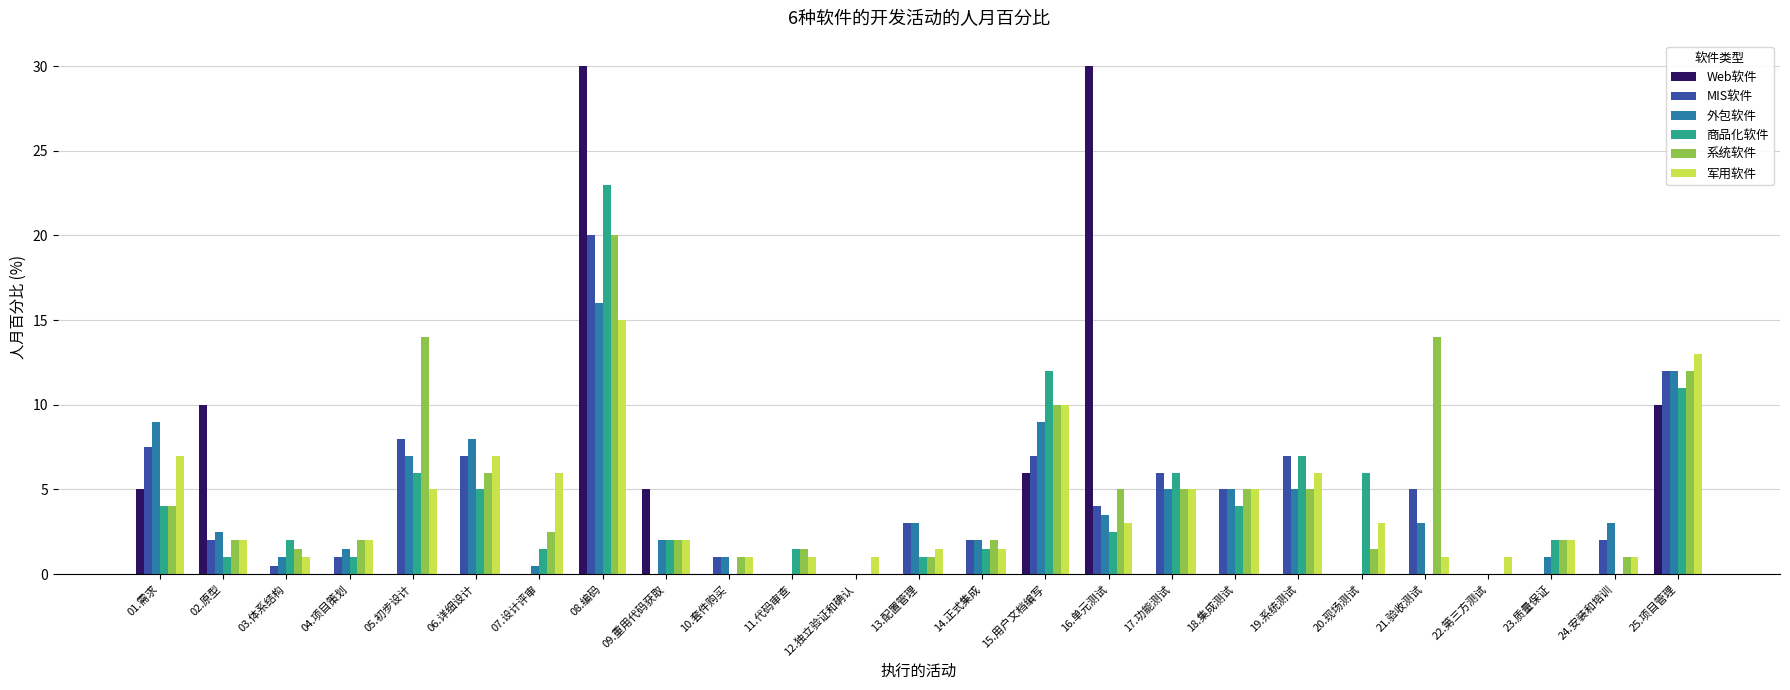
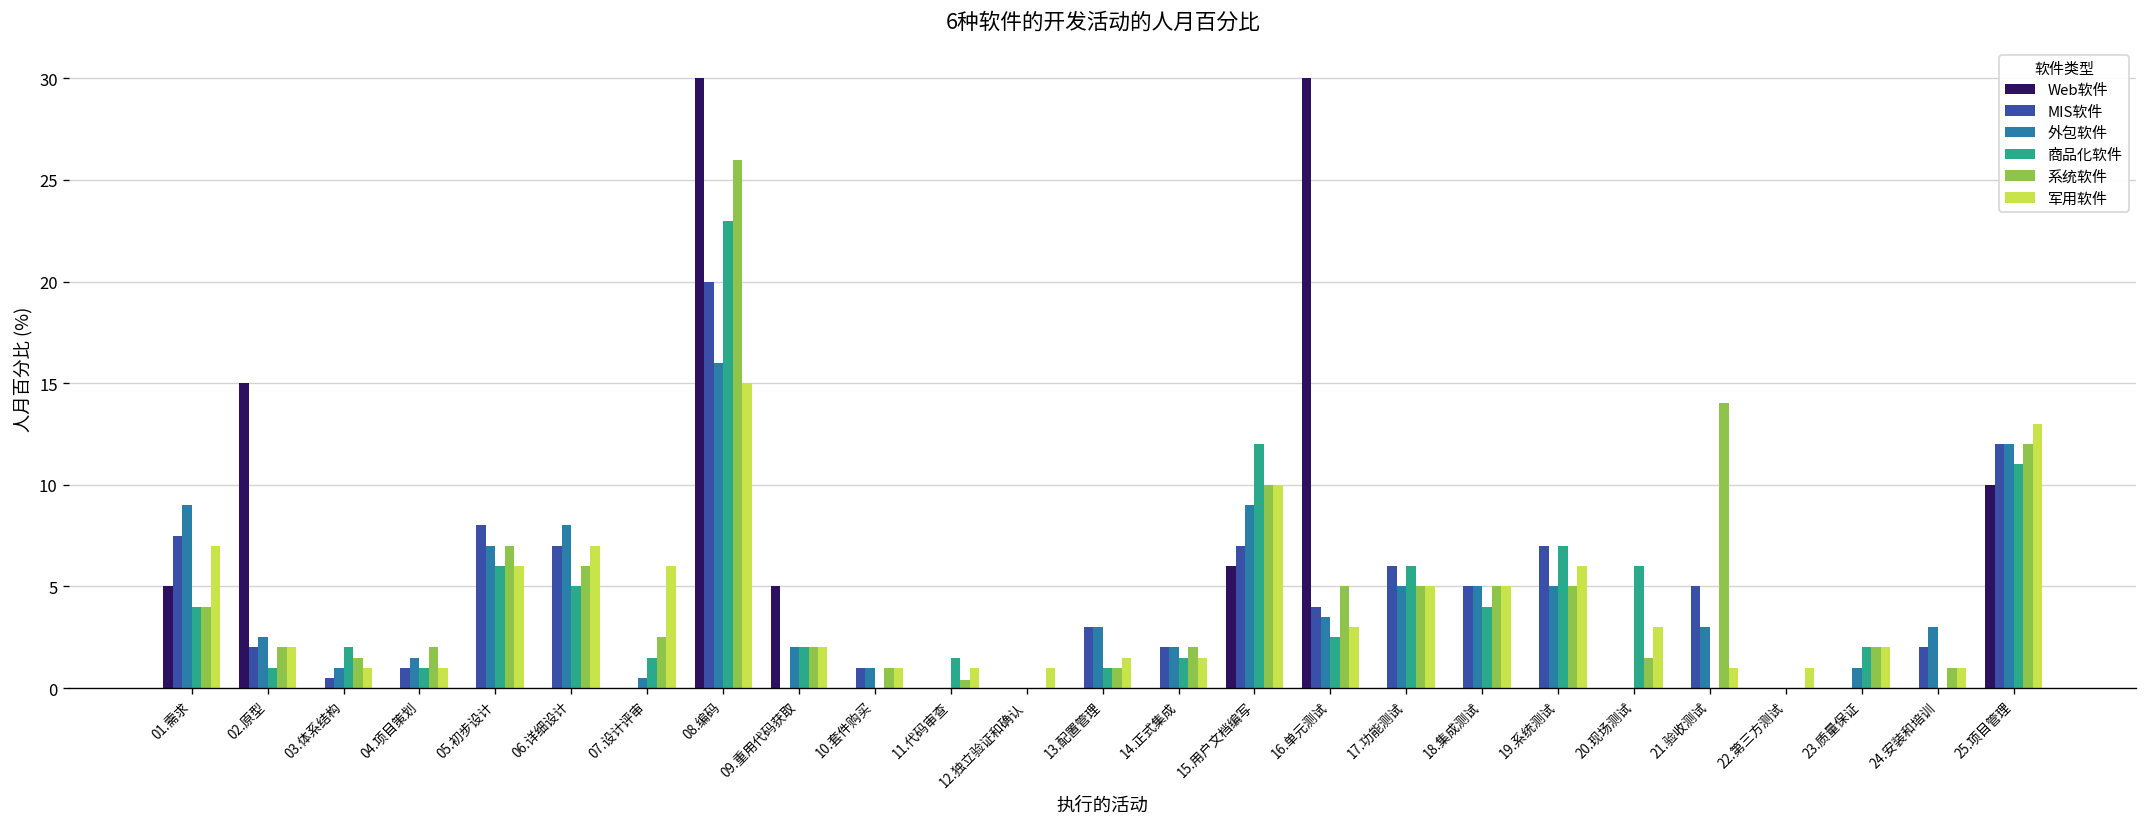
Web软件, 02.原型: 10 -> 15
军用软件, 04.项目策划: 2 -> 1
系统软件, 05.初步设计: 14 -> 7
军用软件, 05.初步设计: 5 -> 6
系统软件, 08.编码: 20 -> 26
系统软件, 11.代码审查: 1.5 -> 0.4
